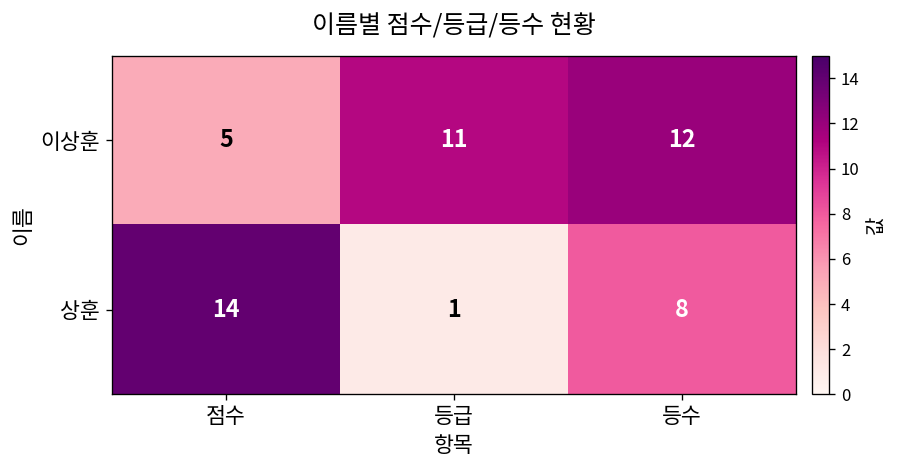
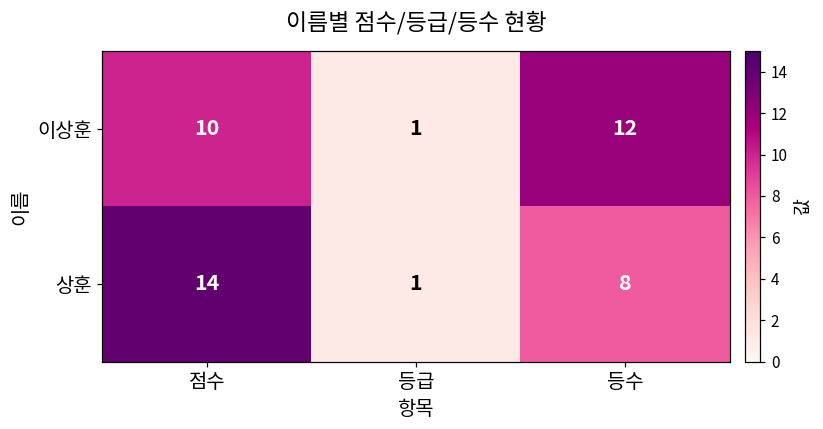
이상훈, 점수: 5 -> 10
이상훈, 등급: 11 -> 1
